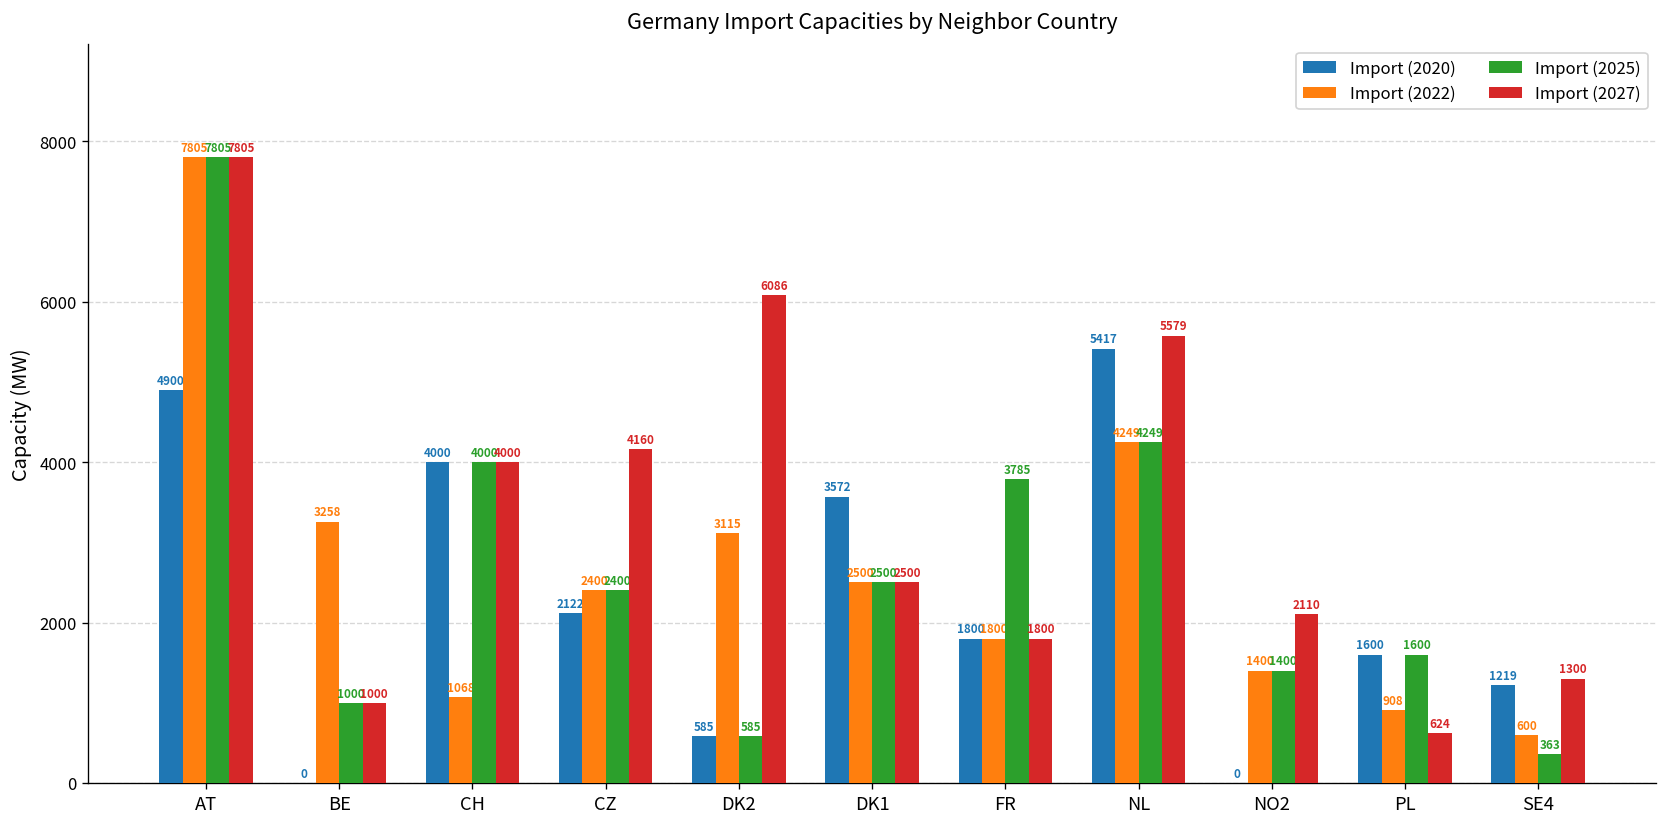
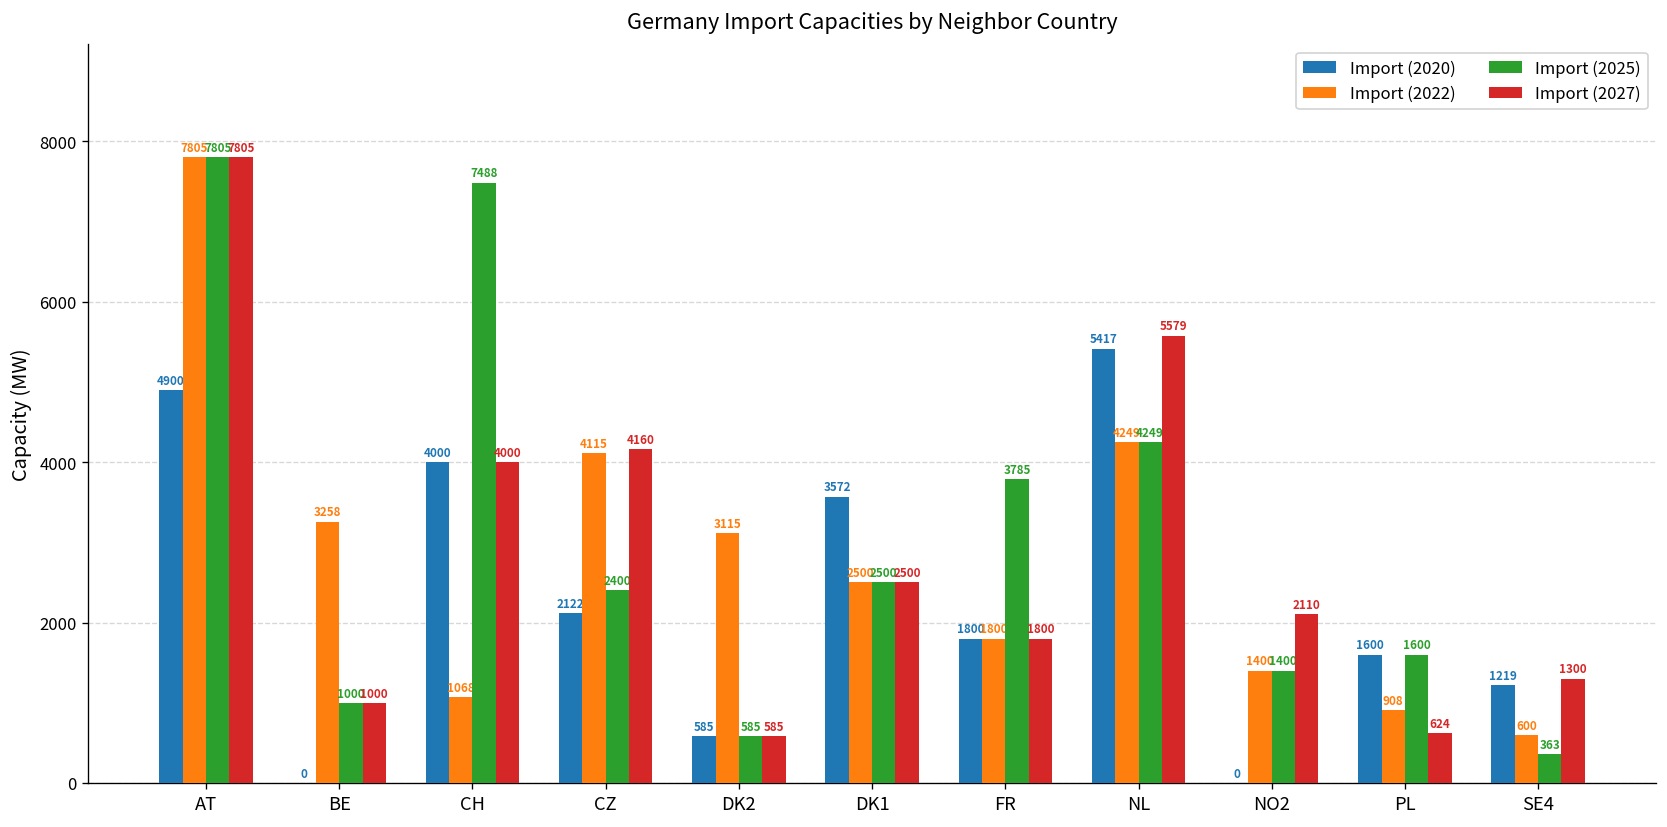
Import (2025), CH: 4000 -> 7488
Import (2022), CZ: 2400 -> 4115
Import (2027), DK2: 6086 -> 585
